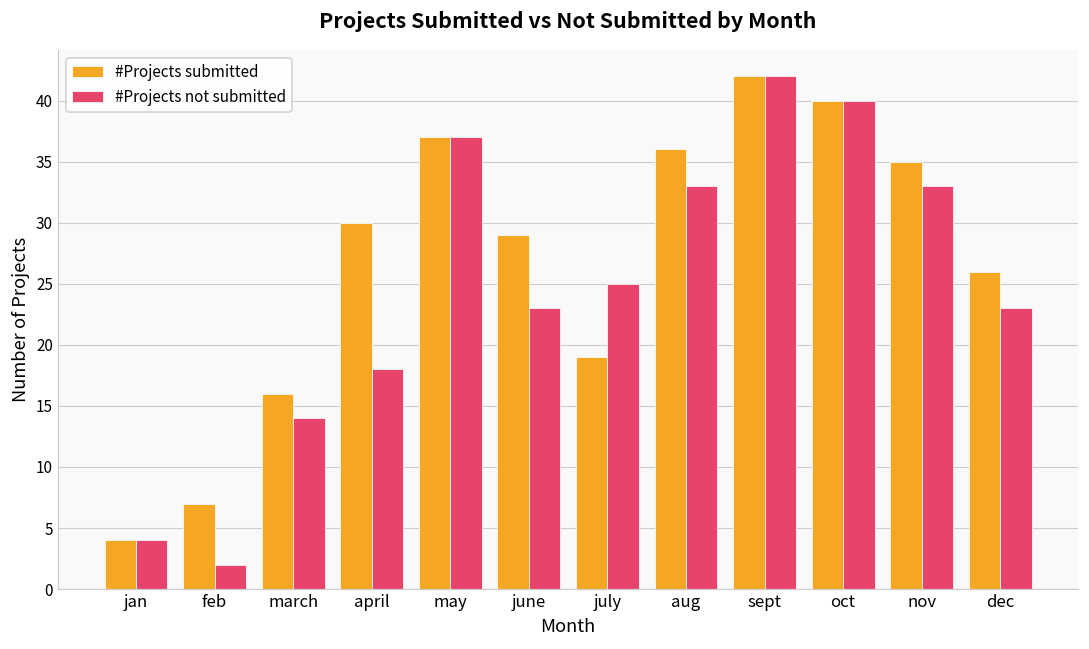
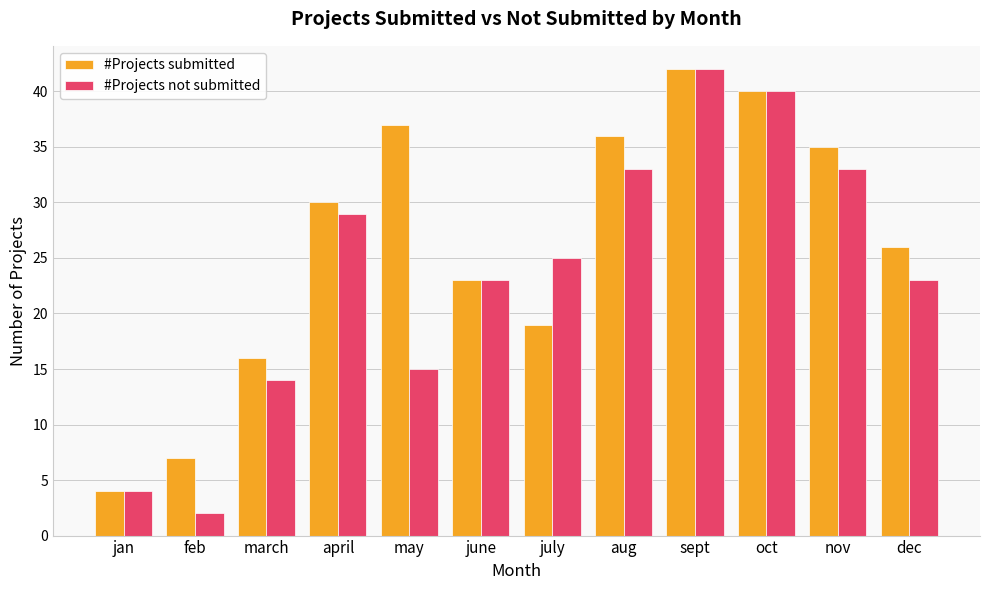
#Projects not submitted, april: 18 -> 29
#Projects not submitted, may: 37 -> 15
#Projects submitted, june: 29 -> 23
